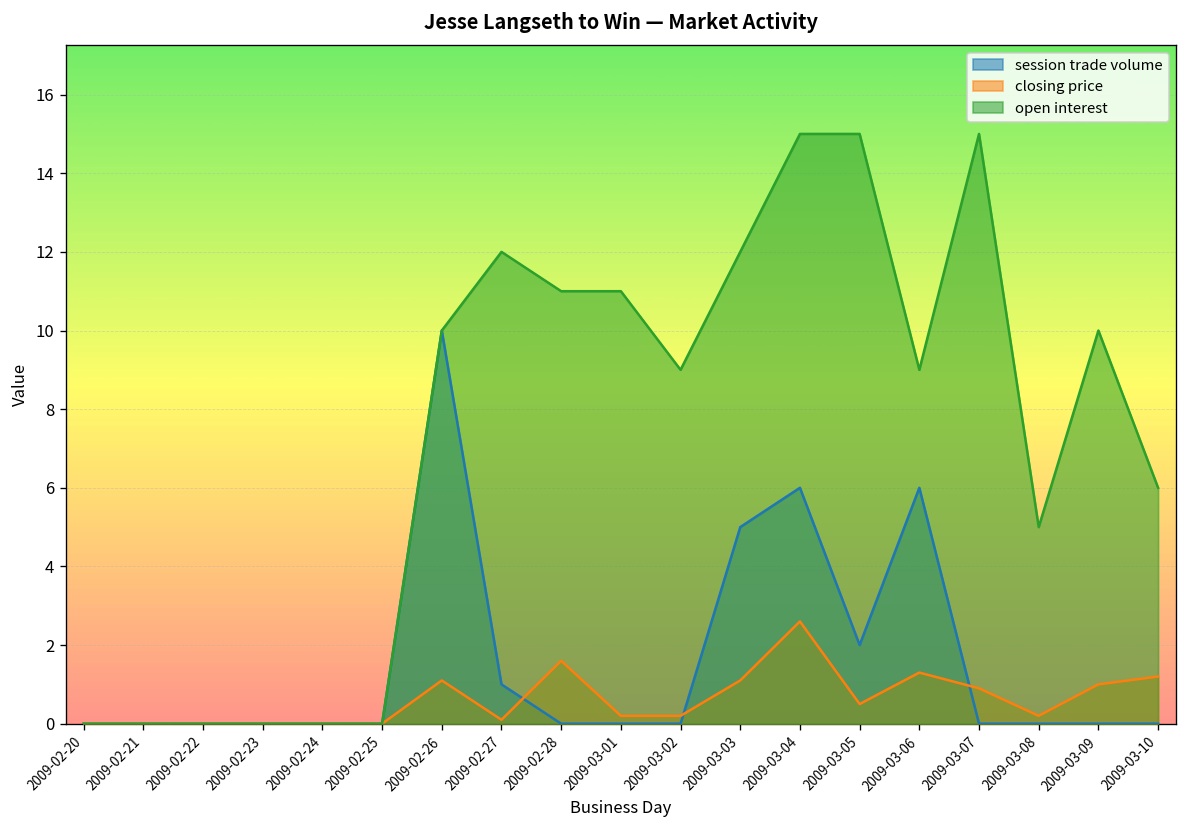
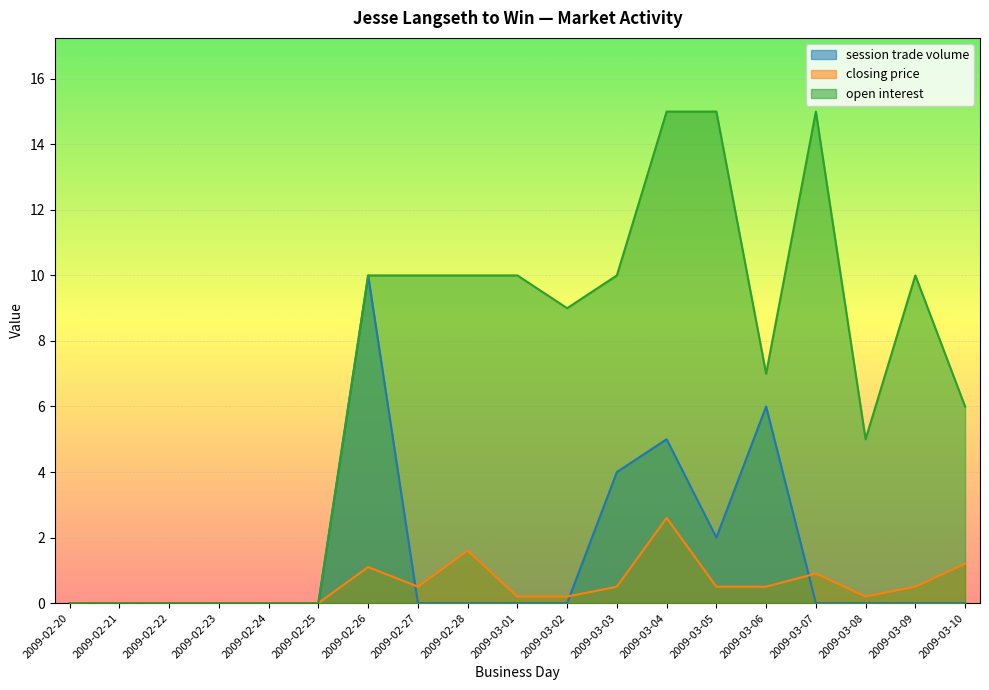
session trade volume, 2009-02-27: 1 -> 0
closing price, 2009-02-27: 0.1 -> 0.5
open interest, 2009-02-27: 12 -> 10
open interest, 2009-02-28: 11 -> 10
open interest, 2009-03-01: 11 -> 10
session trade volume, 2009-03-03: 5 -> 4
closing price, 2009-03-03: 1.1 -> 0.5
open interest, 2009-03-03: 12 -> 10
session trade volume, 2009-03-04: 6 -> 5
closing price, 2009-03-06: 1.3 -> 0.5
open interest, 2009-03-06: 9 -> 7
closing price, 2009-03-09: 1.0 -> 0.5
